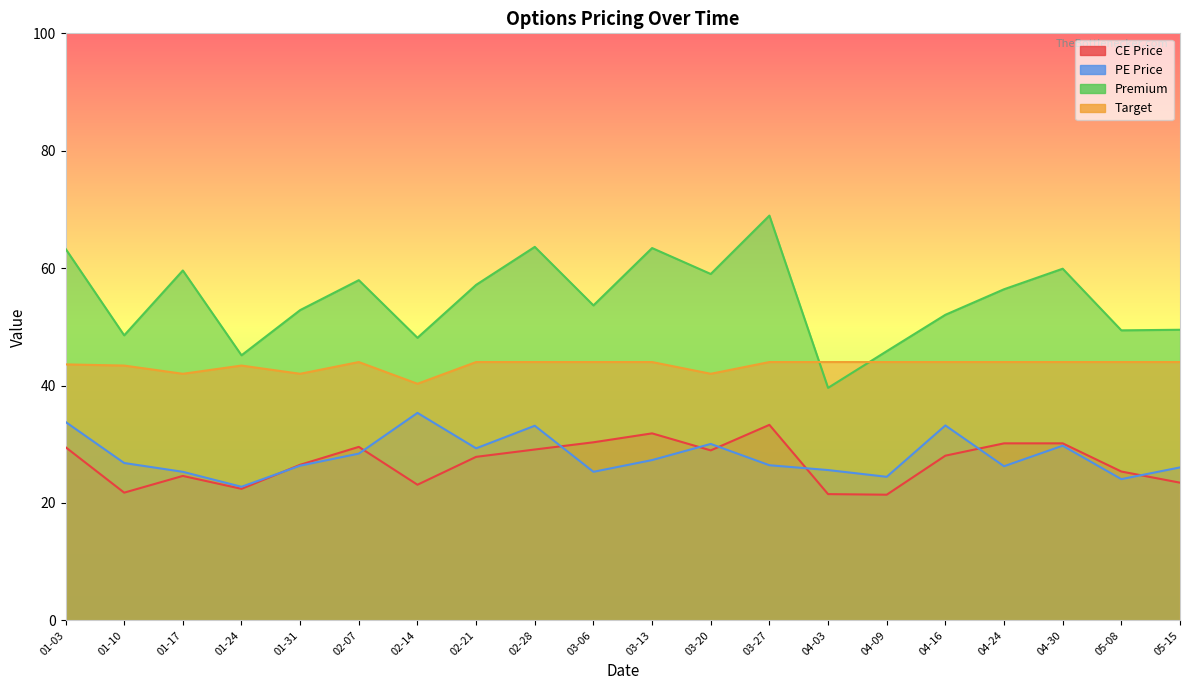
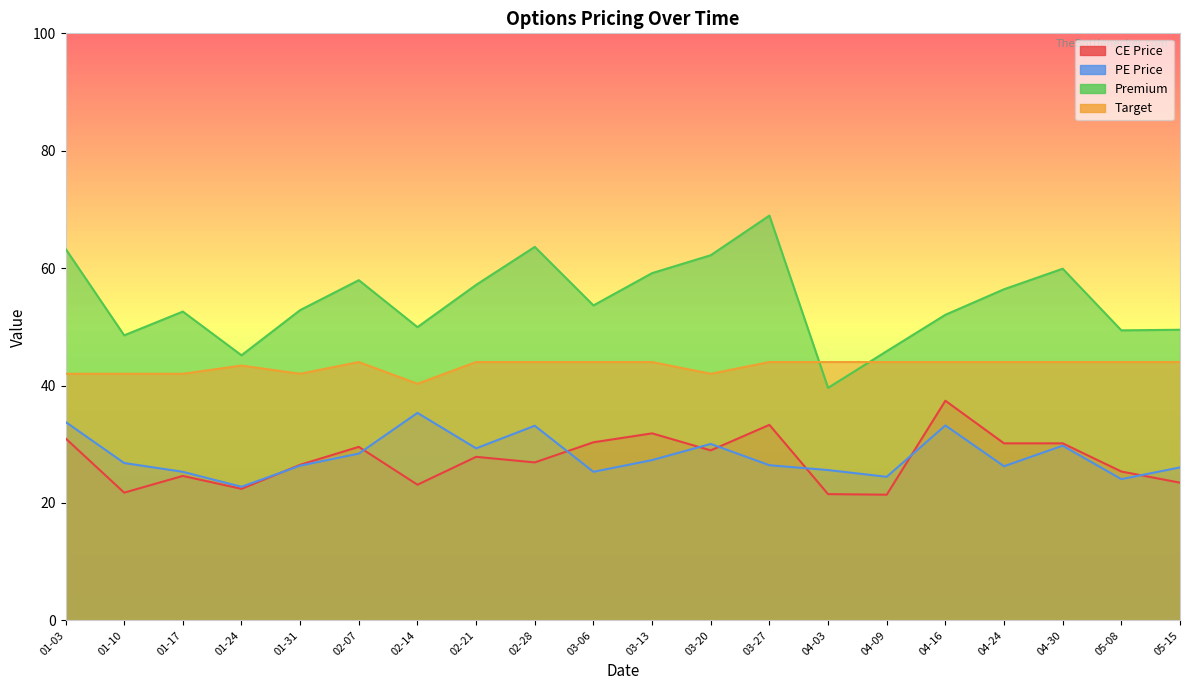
CE Price, 01-03: 30 -> 31
Target, 01-03: 44 -> 42
Target, 01-10: 43 -> 42
Premium, 01-17: 60 -> 53
Premium, 02-14: 48 -> 50
CE Price, 02-28: 29 -> 27
Premium, 03-13: 63 -> 59
Premium, 03-20: 59 -> 62
CE Price, 04-16: 28 -> 37
